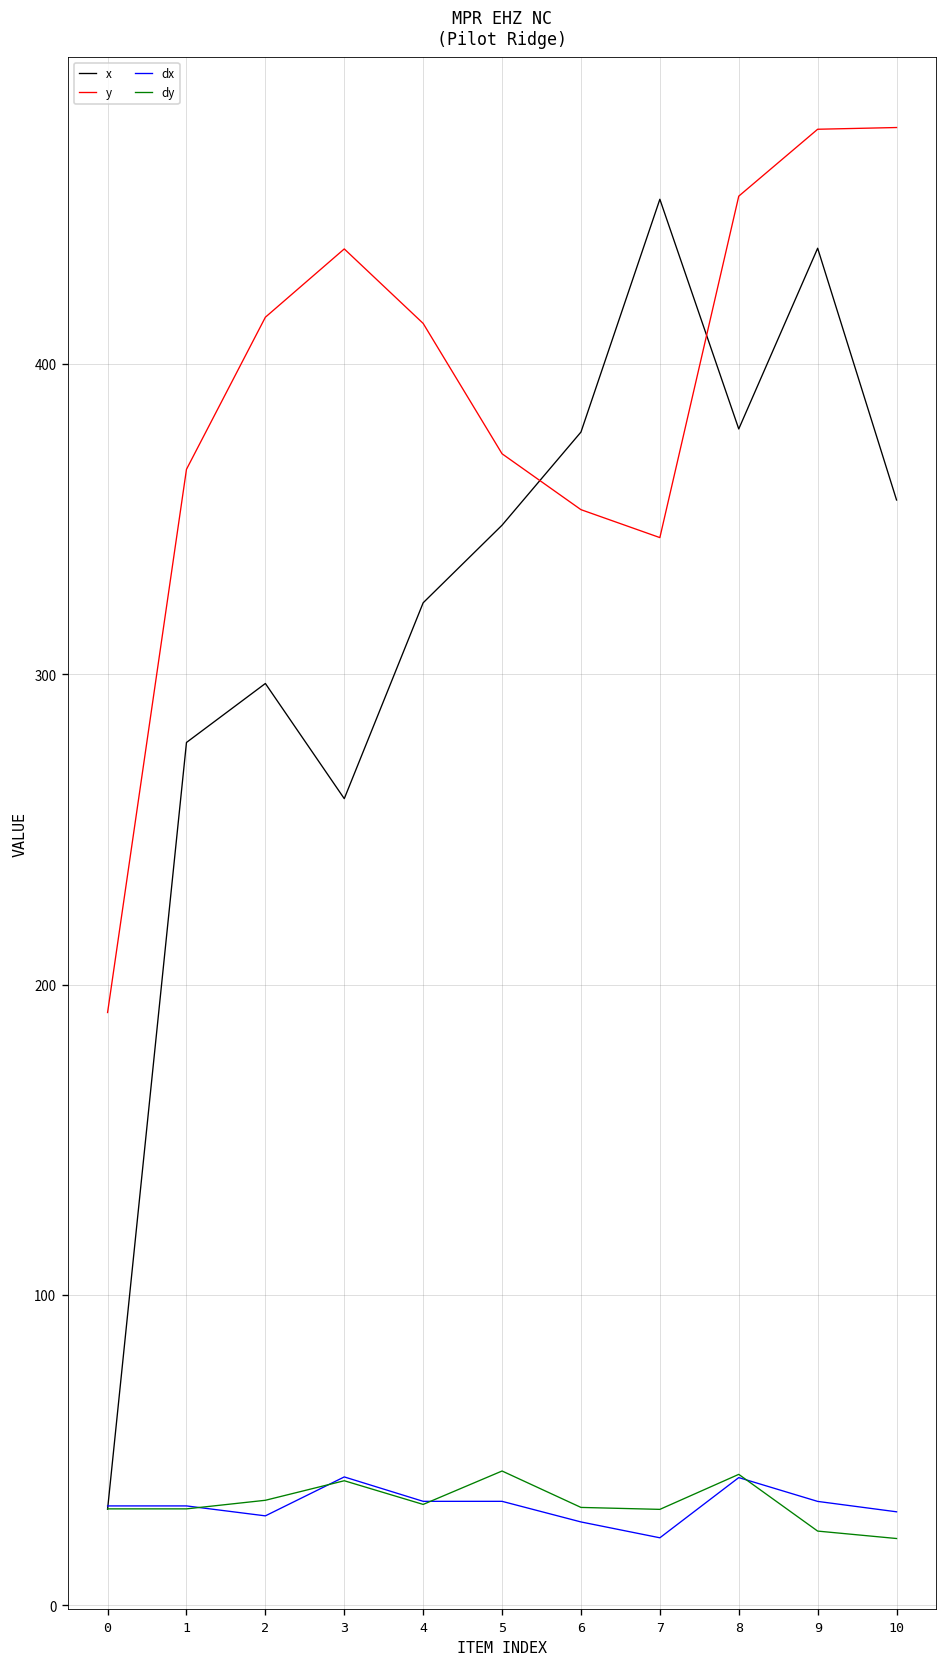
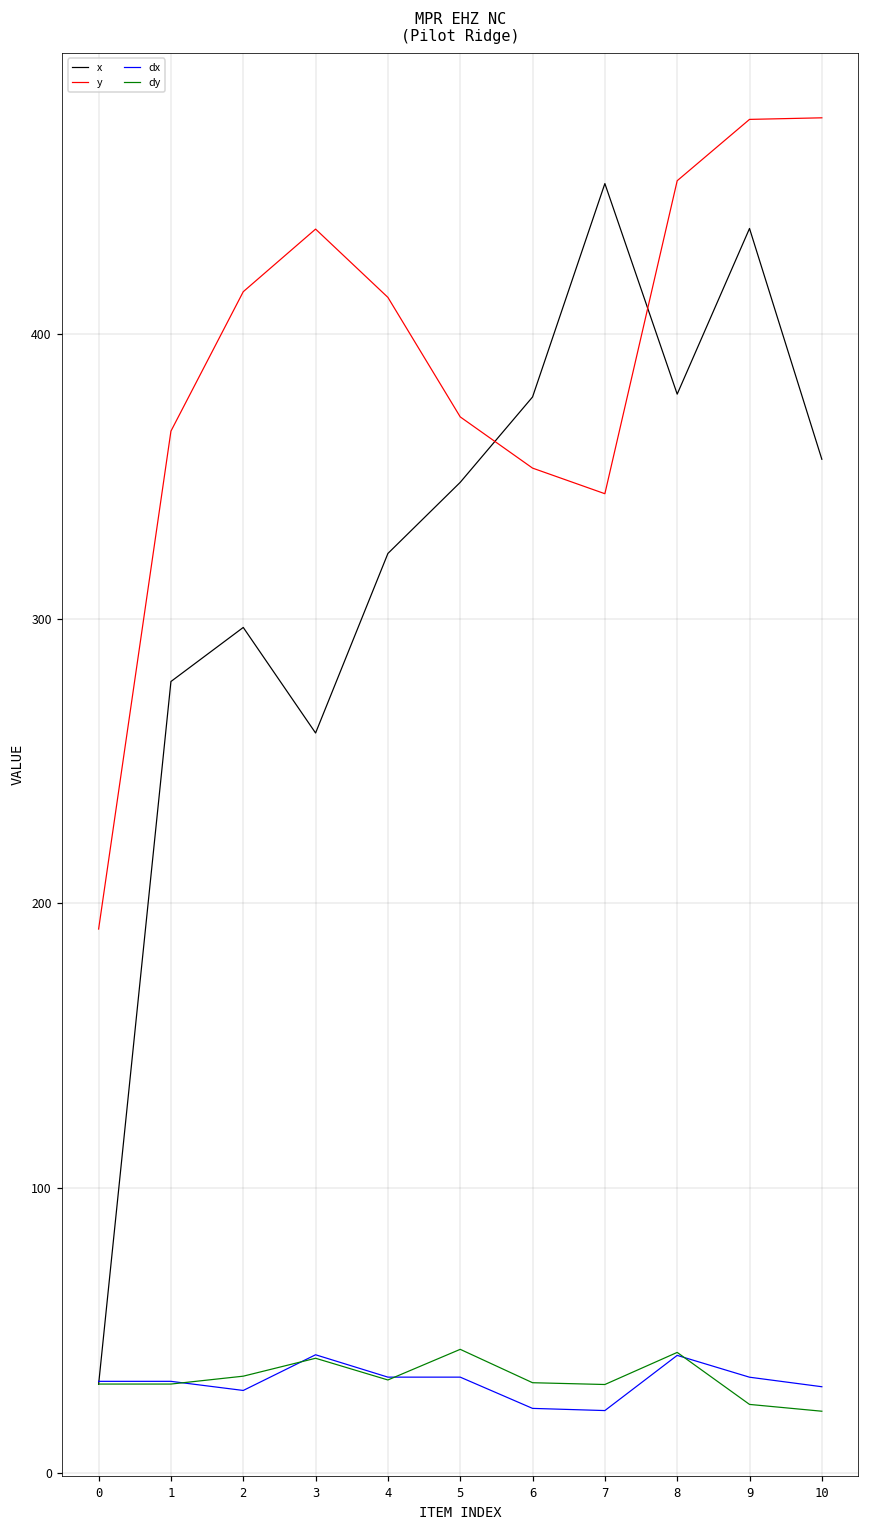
dx, 6: 27 -> 23
